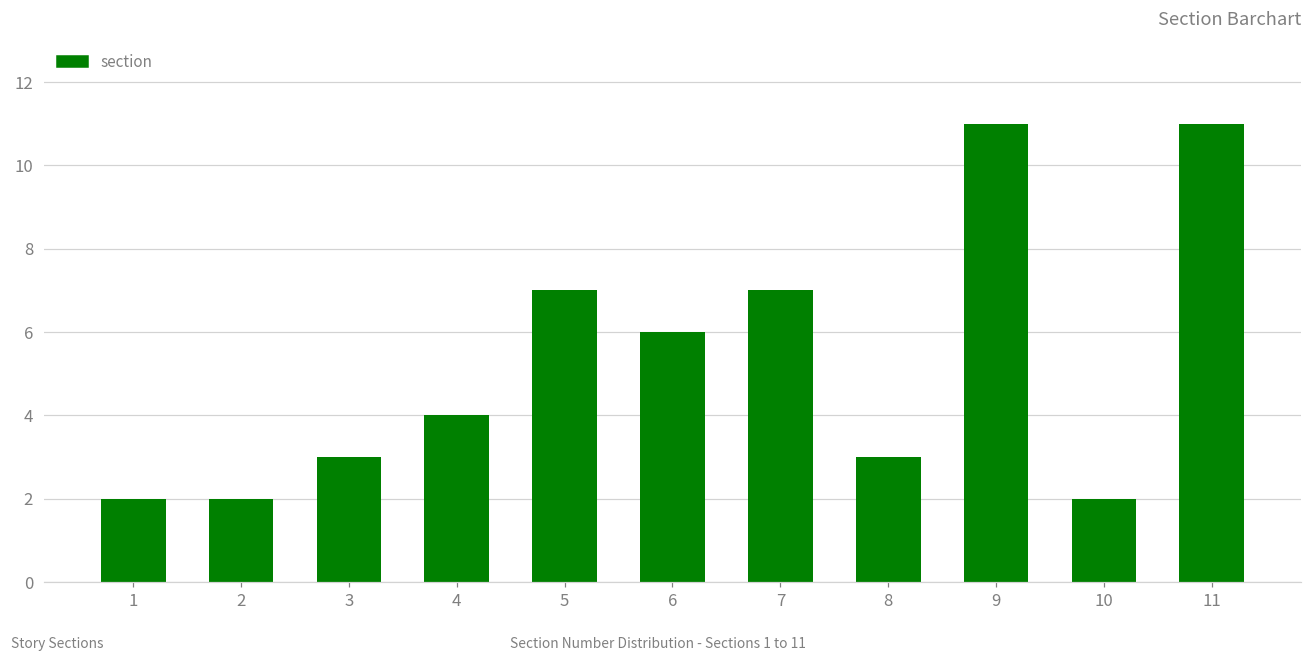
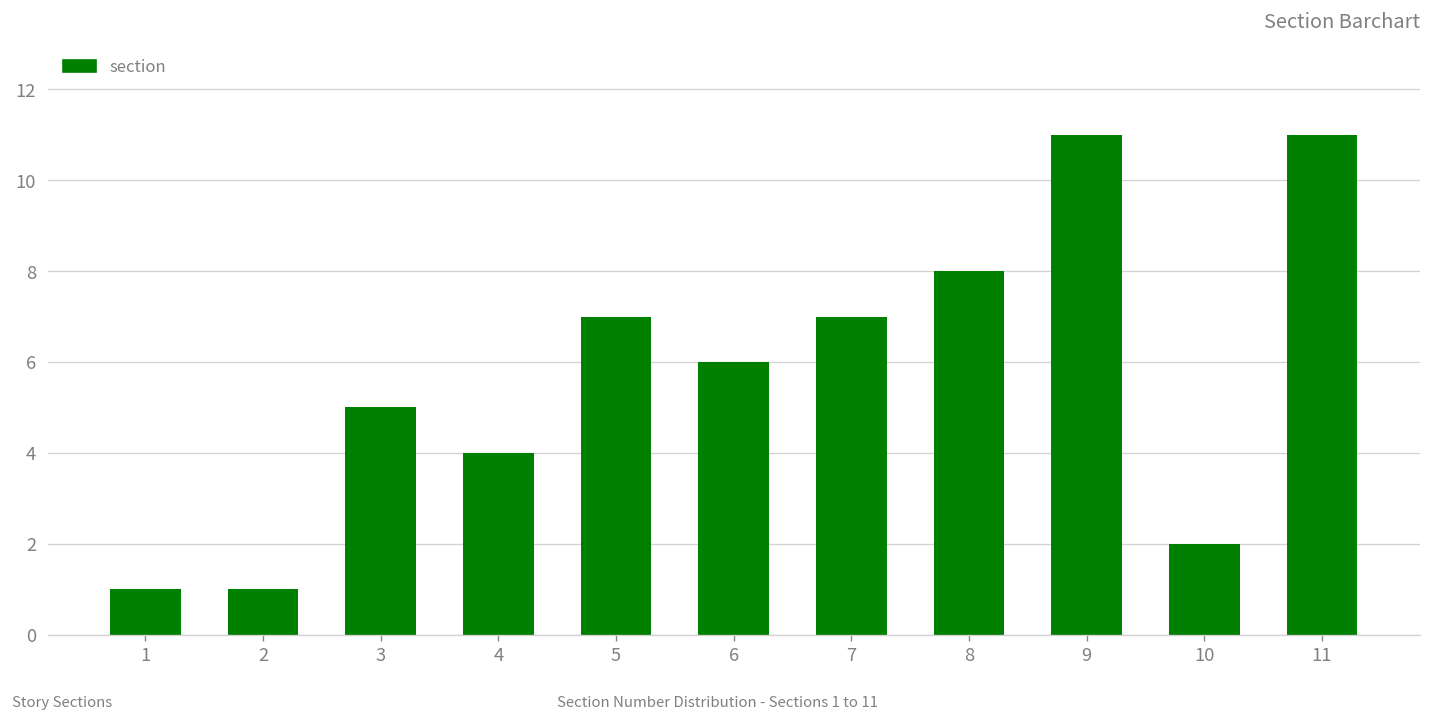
1: 2 -> 1
2: 2 -> 1
3: 3 -> 5
8: 3 -> 8
